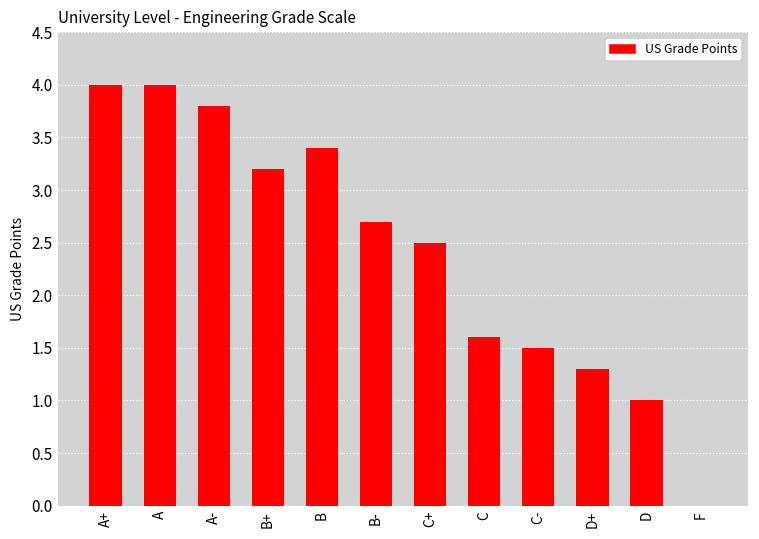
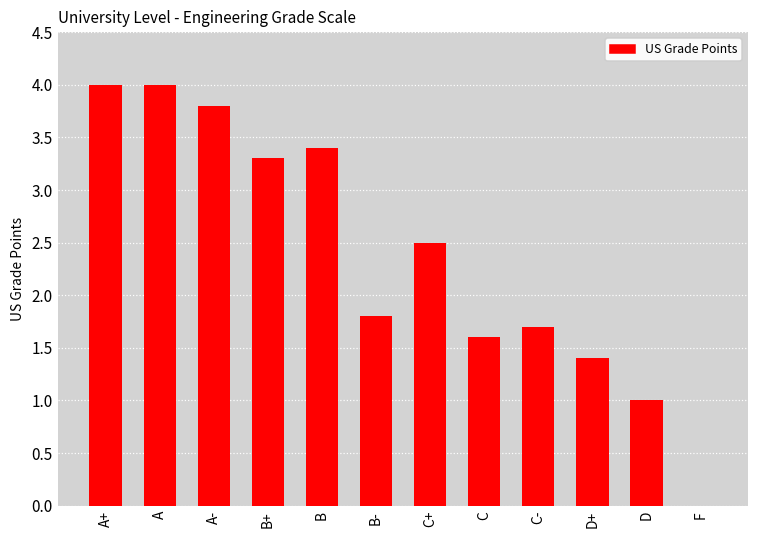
B+: 3.2 -> 3.3
B-: 2.7 -> 1.8
C-: 1.5 -> 1.7
D+: 1.3 -> 1.4
